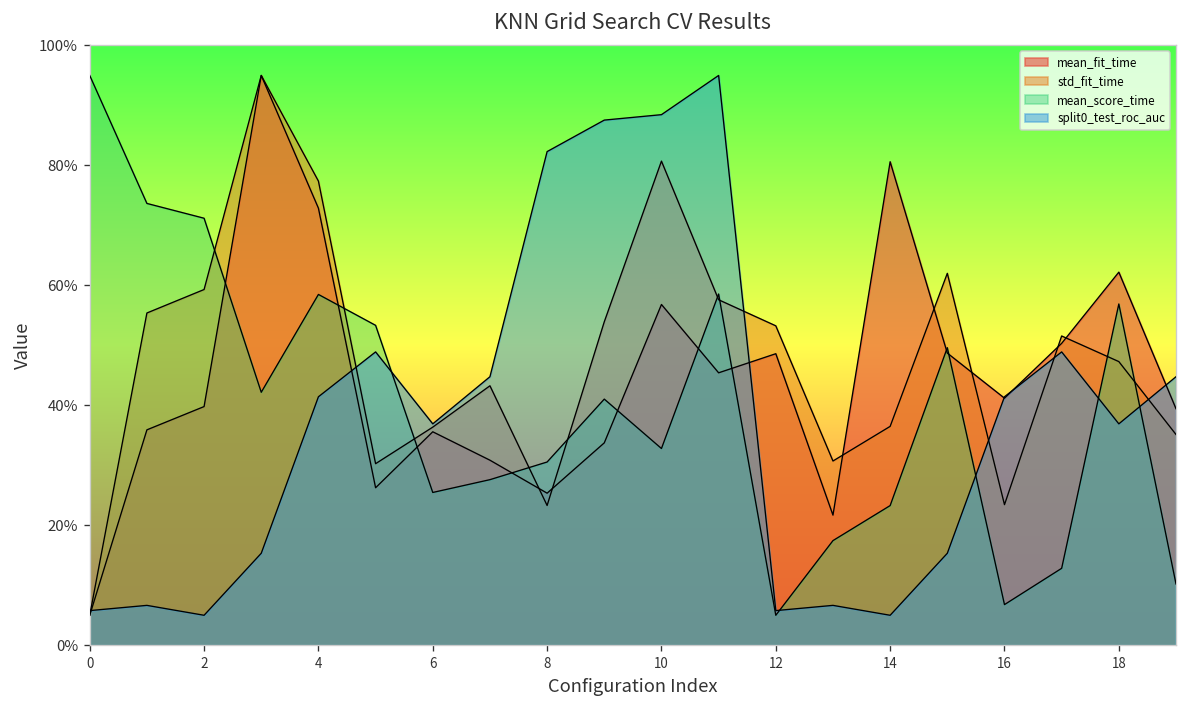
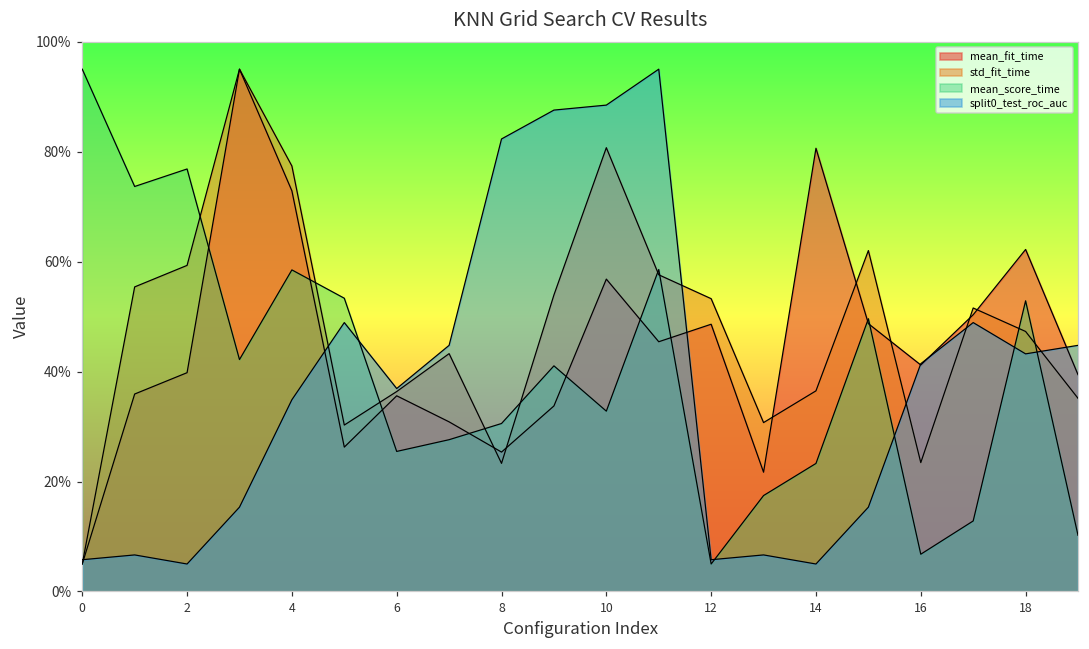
mean_score_time, 2: 71% -> 77%
split0_test_roc_auc, 4: 41% -> 35%
mean_score_time, 18: 57% -> 53%
split0_test_roc_auc, 18: 37% -> 43%
